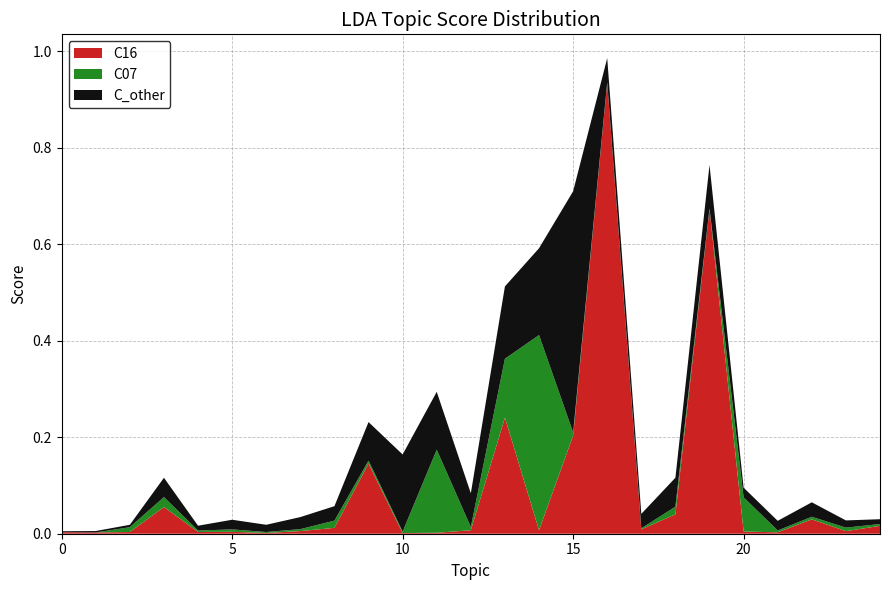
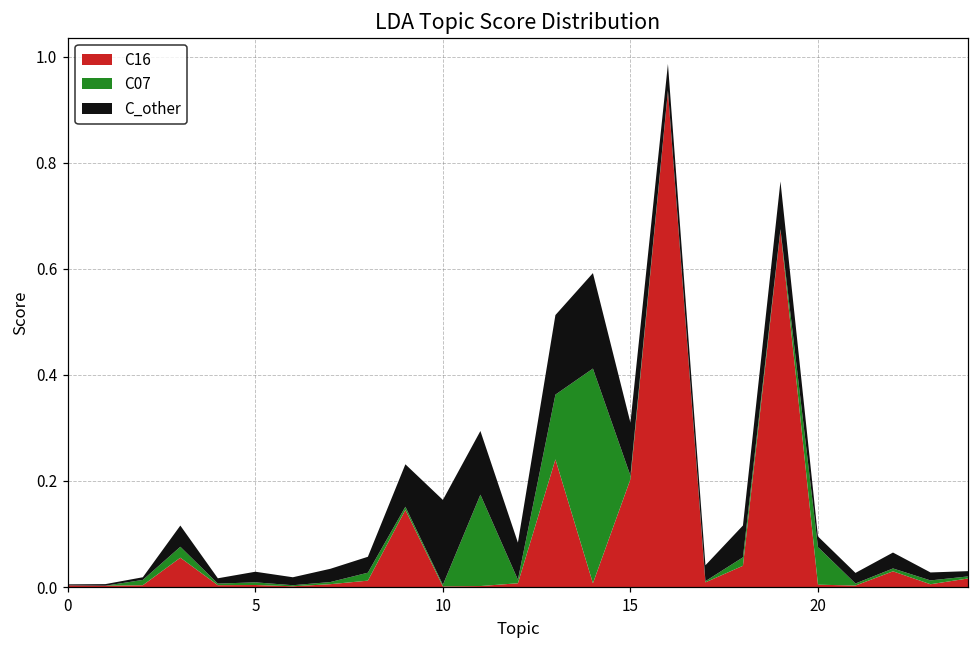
C_other, 15: 0.5 -> 0.1
